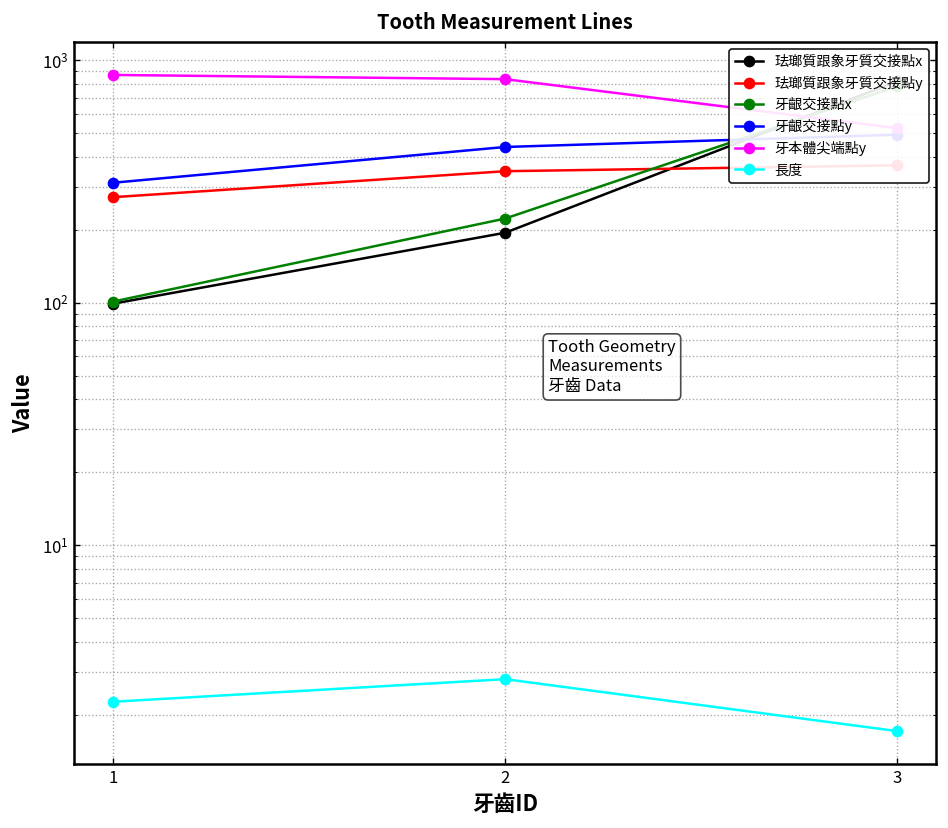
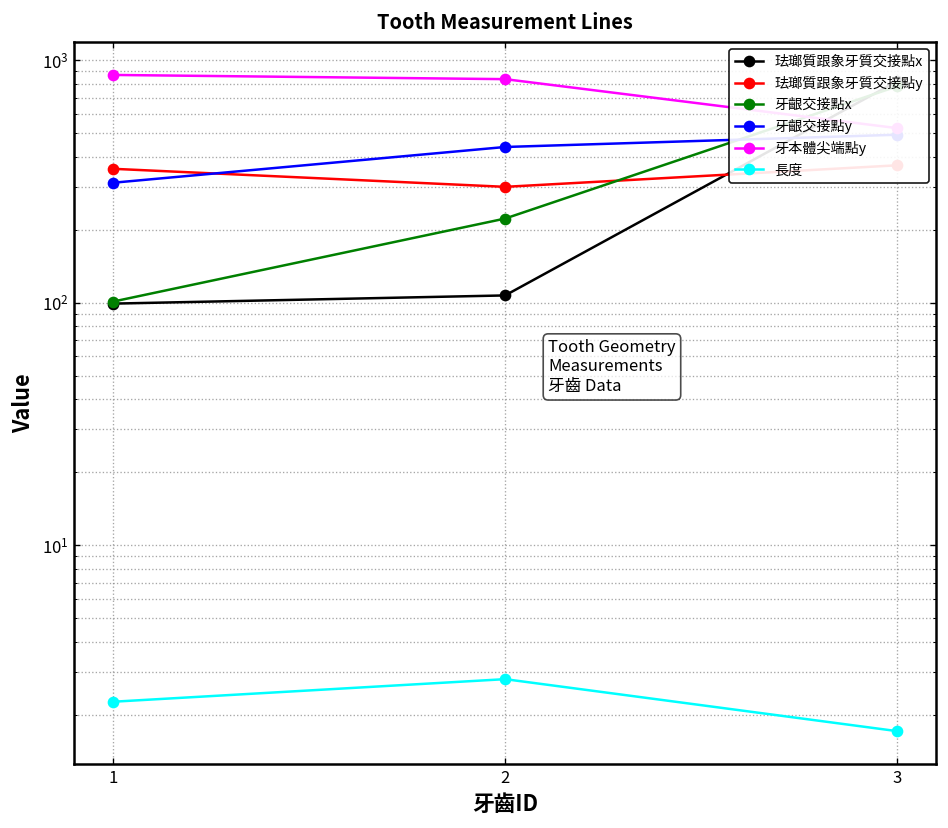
珐瑯質跟象牙質交接點y, 1: 270 -> 360
珐瑯質跟象牙質交接點x, 2: 190 -> 110
珐瑯質跟象牙質交接點y, 2: 350 -> 300
